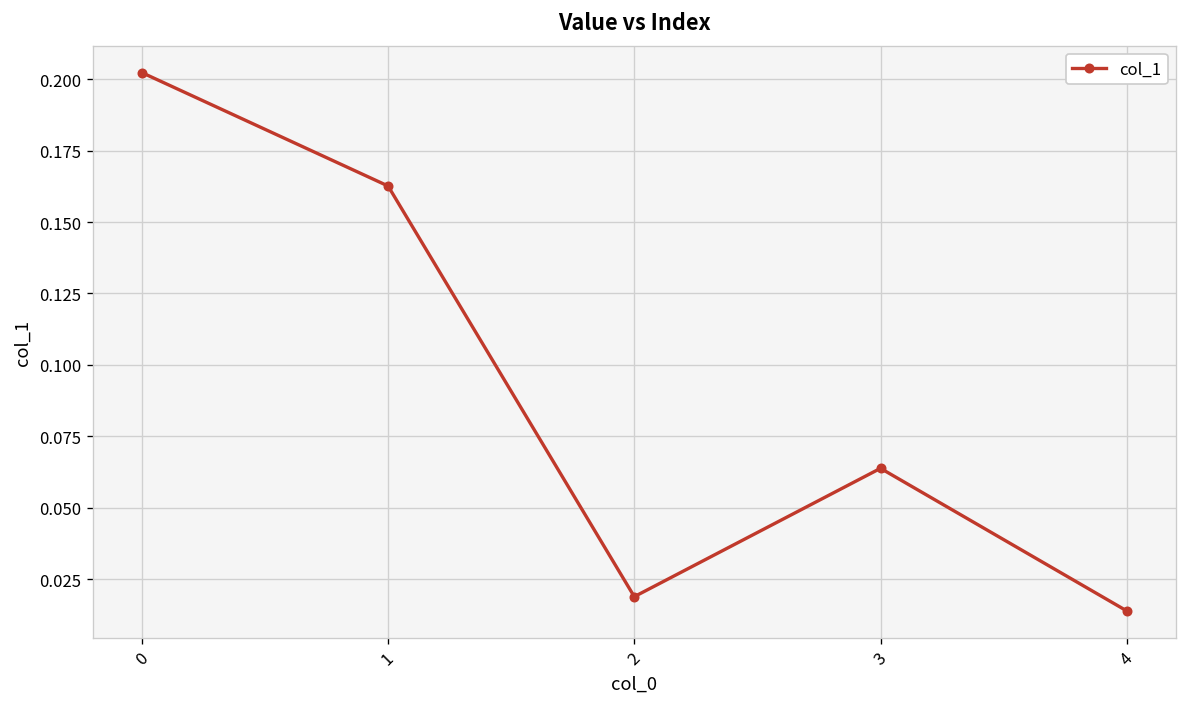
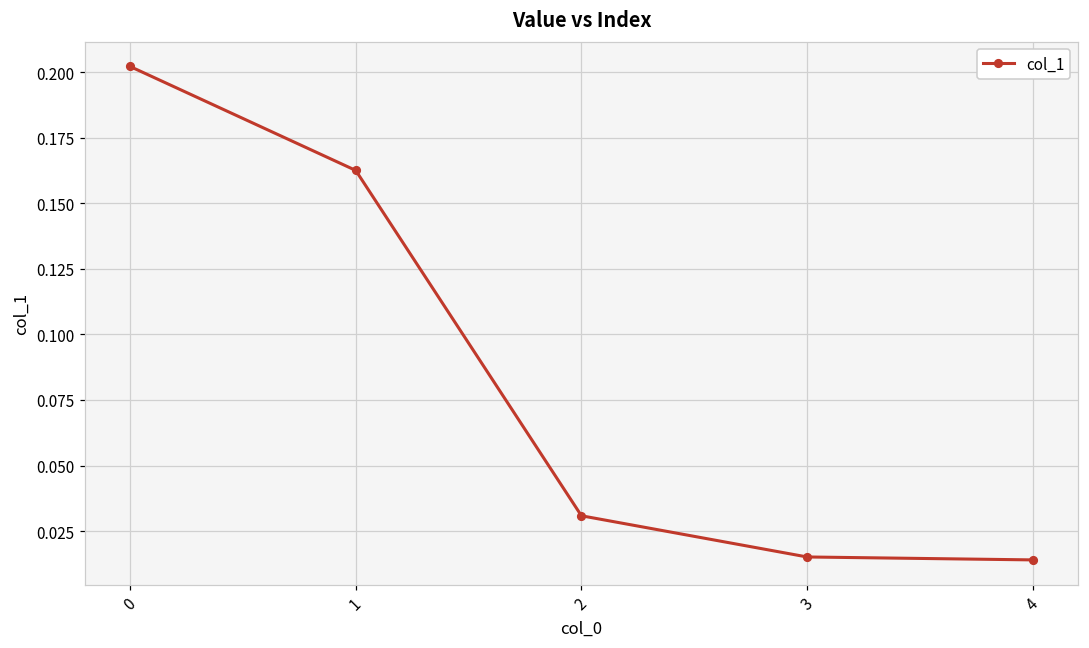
2: 0.019 -> 0.031
3: 0.064 -> 0.015
